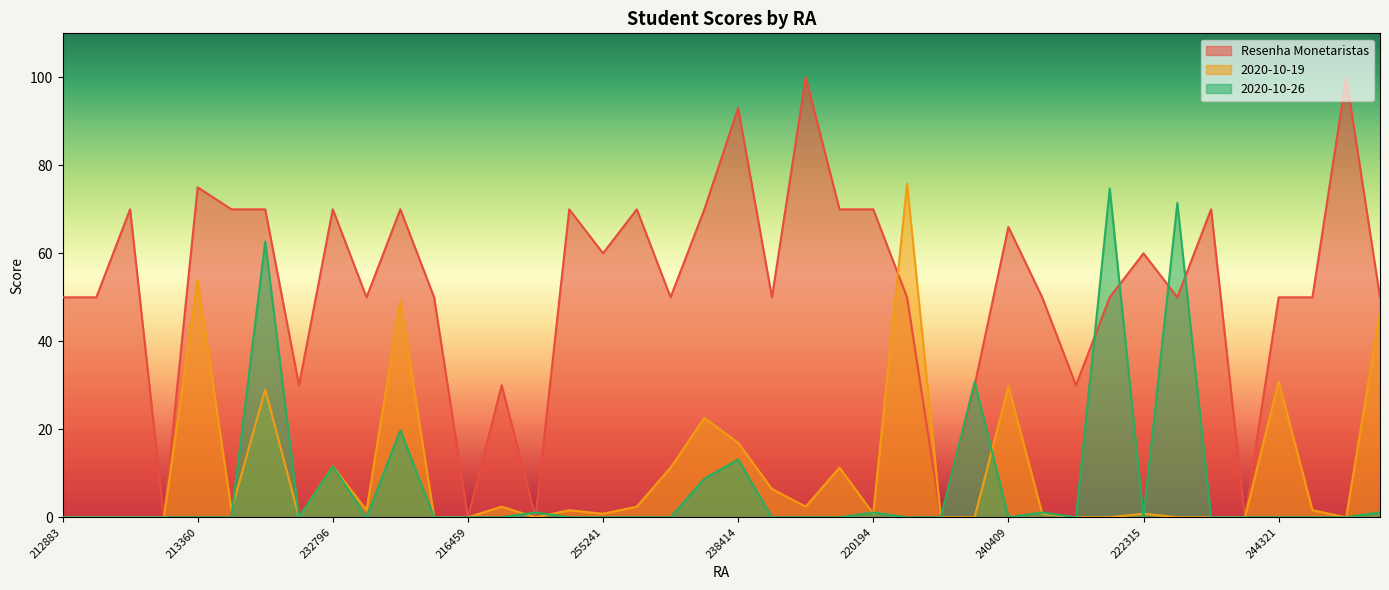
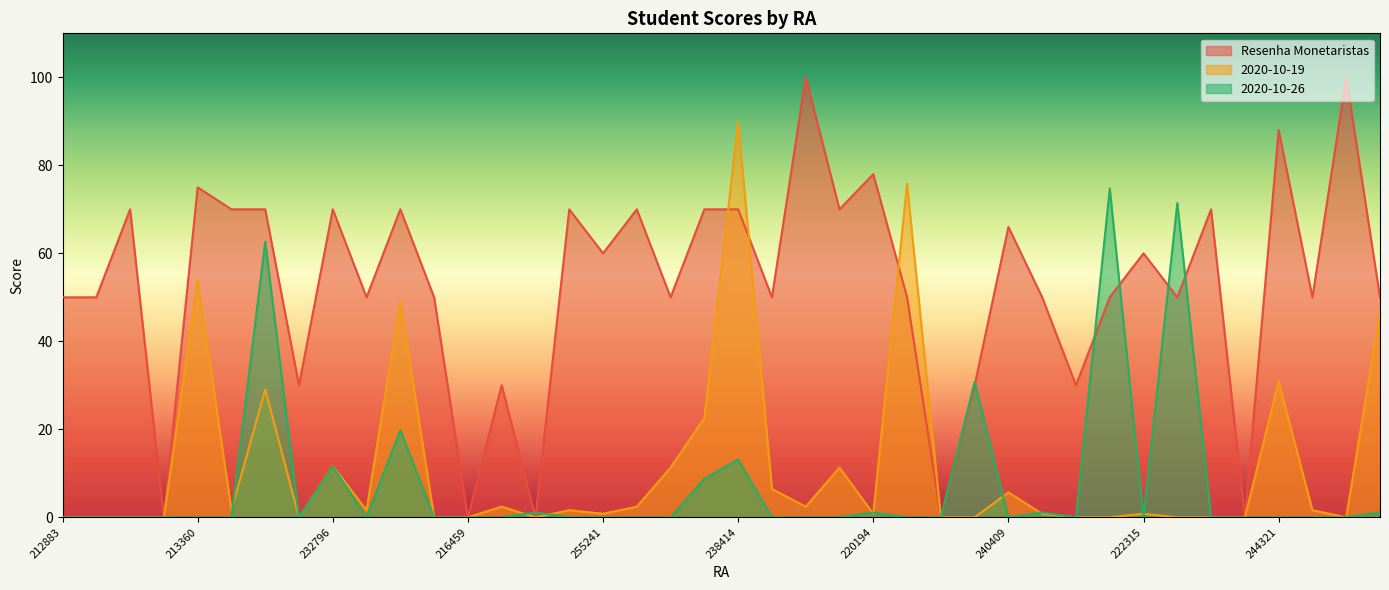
Resenha Monetaristas, 238414: 93 -> 70
2020-10-19, 238414: 17 -> 90
Resenha Monetaristas, 220194: 70 -> 78
2020-10-19, 240409: 30 -> 6
Resenha Monetaristas, 244321: 50 -> 88
